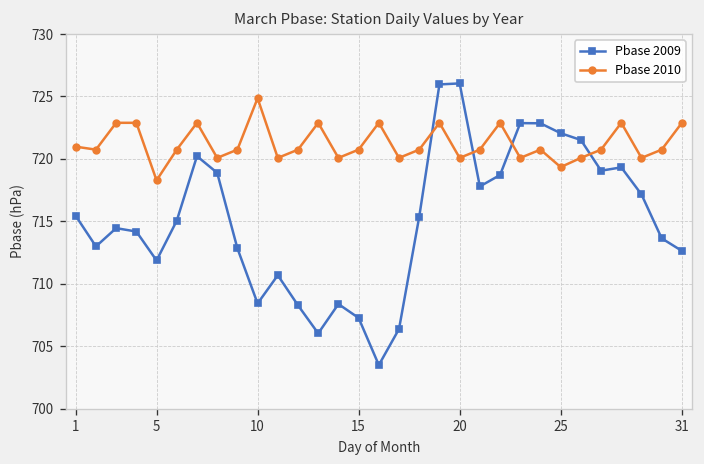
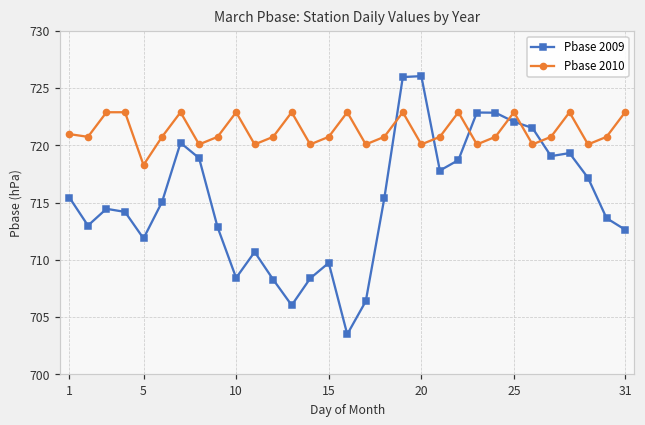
Pbase 2010, 10: 724.9 -> 722.9
Pbase 2009, 15: 707.3 -> 709.7
Pbase 2010, 25: 719.3 -> 722.9
